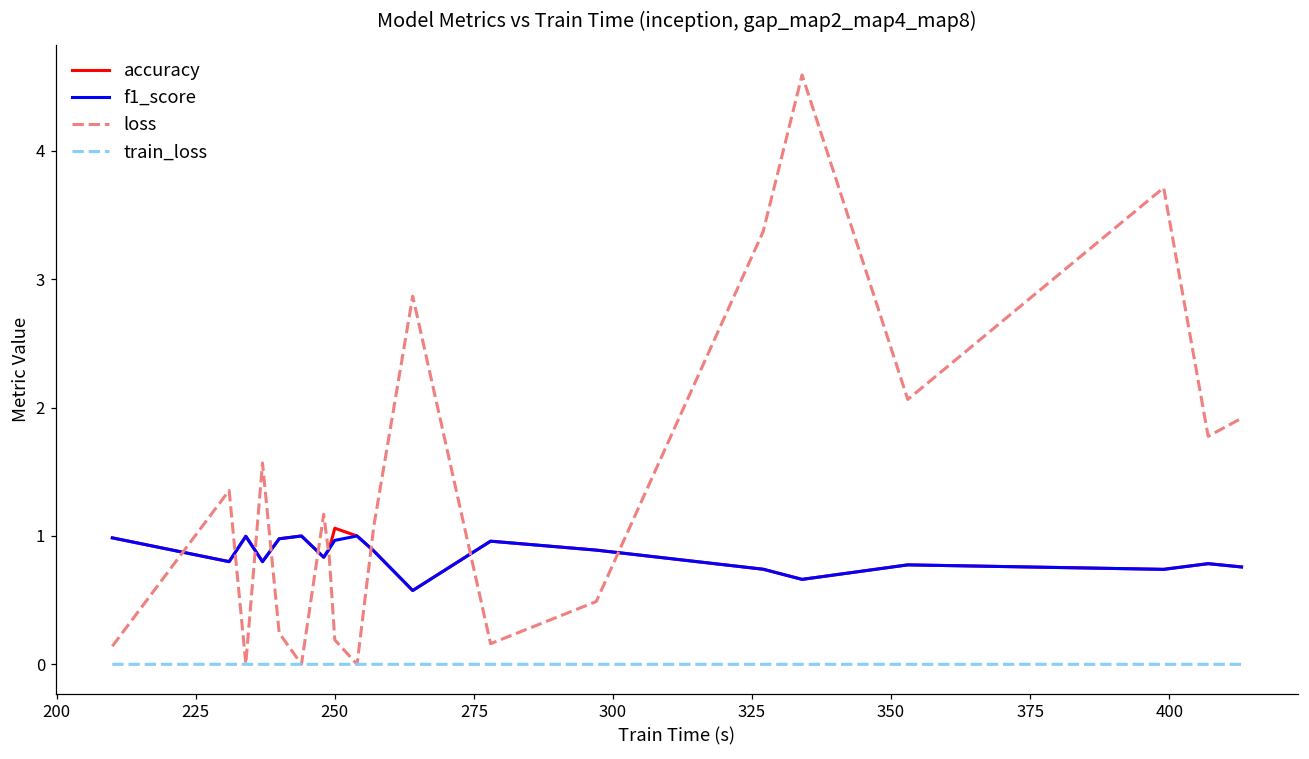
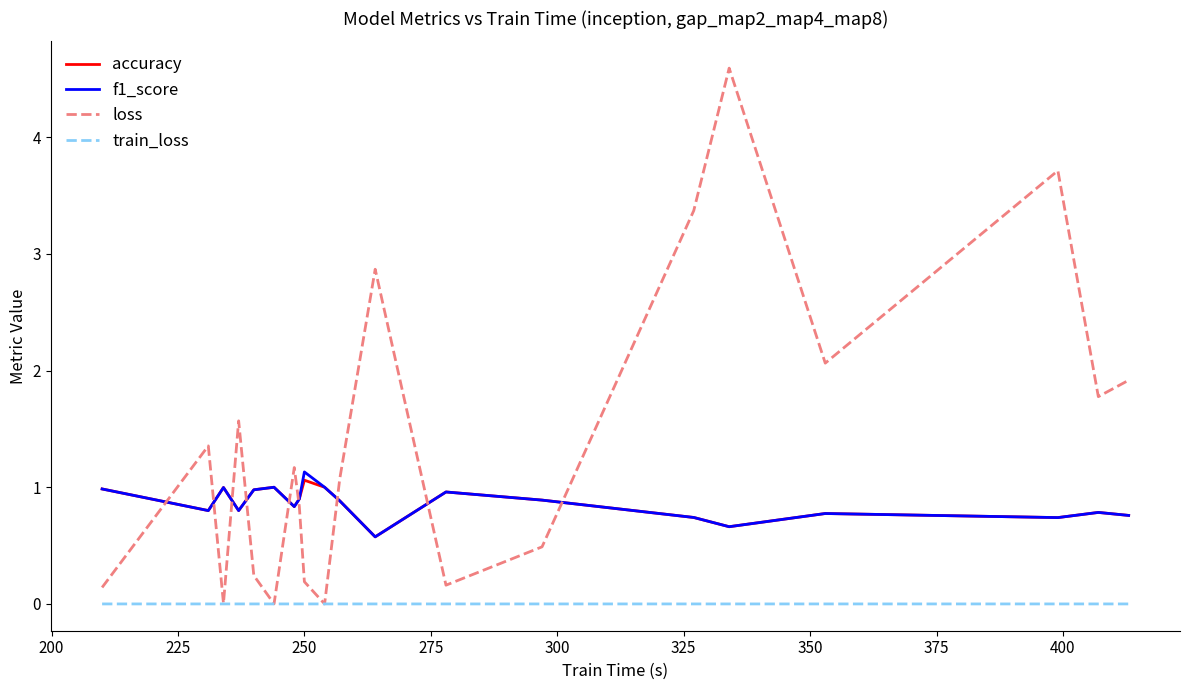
f1_score, 250: 0.97 -> 1.13
